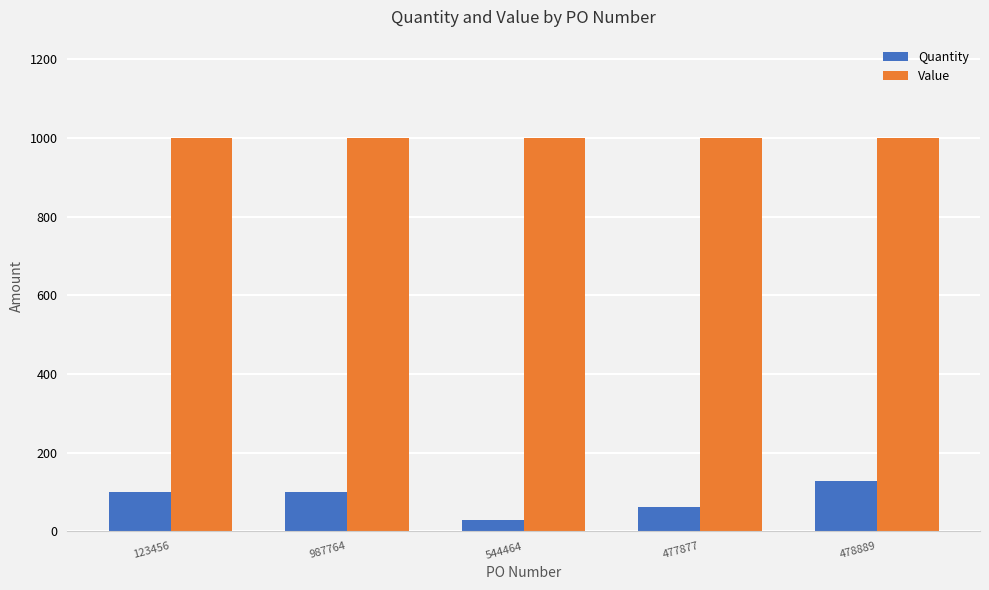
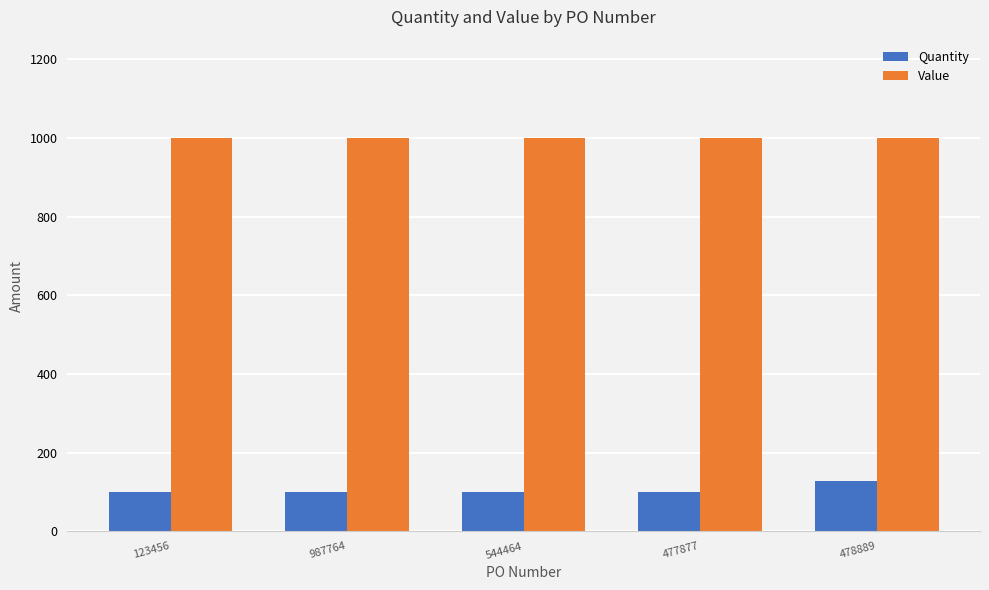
Quantity, 544464: 30 -> 100
Quantity, 477877: 60 -> 100
